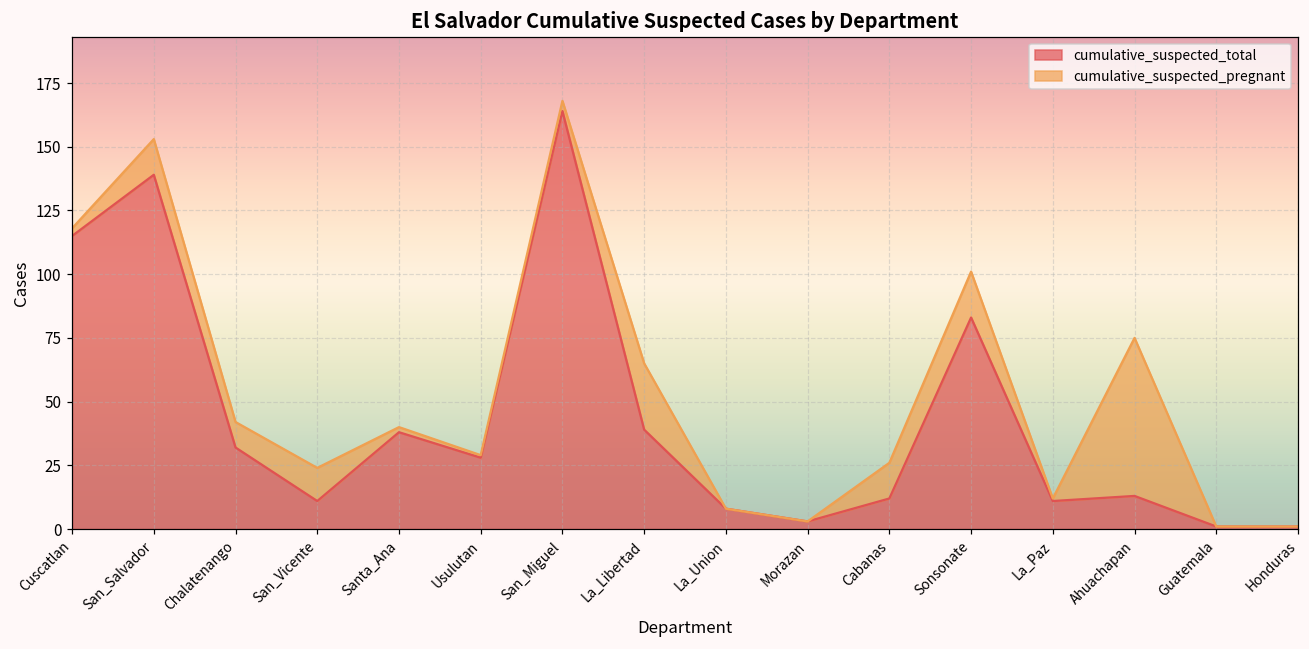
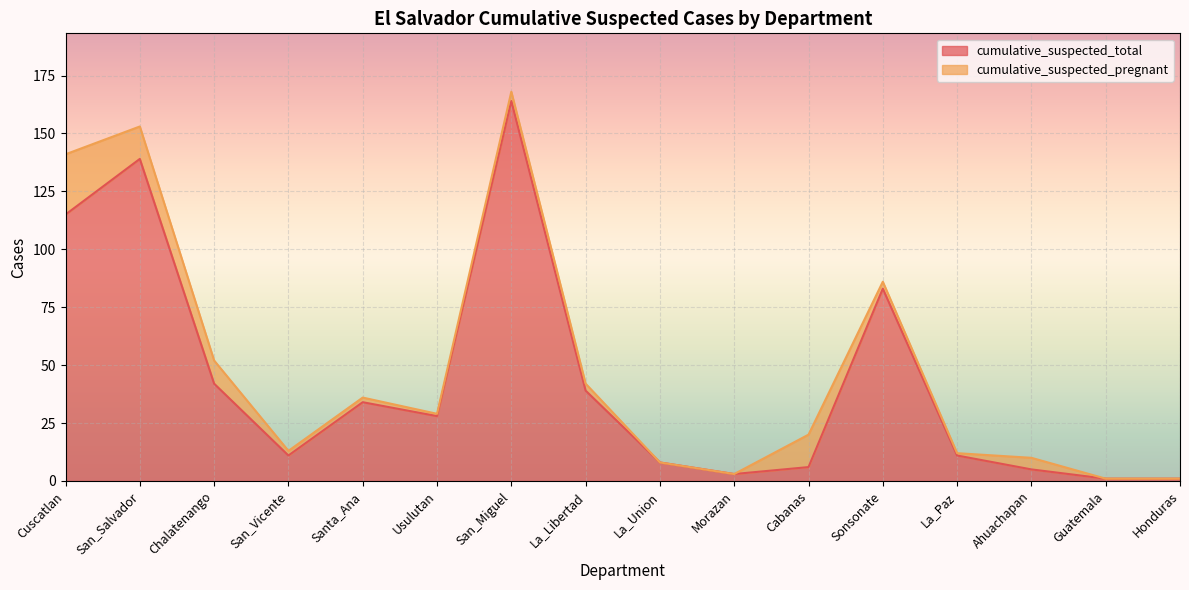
cumulative_suspected_pregnant, Cuscatlan: 3 -> 26
cumulative_suspected_total, Chalatenango: 32 -> 42
cumulative_suspected_pregnant, San_Vicente: 13 -> 2
cumulative_suspected_total, Santa_Ana: 38 -> 34
cumulative_suspected_pregnant, La_Libertad: 26 -> 3
cumulative_suspected_total, Cabanas: 12 -> 6
cumulative_suspected_pregnant, Sonsonate: 18 -> 3
cumulative_suspected_total, Ahuachapan: 13 -> 5
cumulative_suspected_pregnant, Ahuachapan: 62 -> 5
